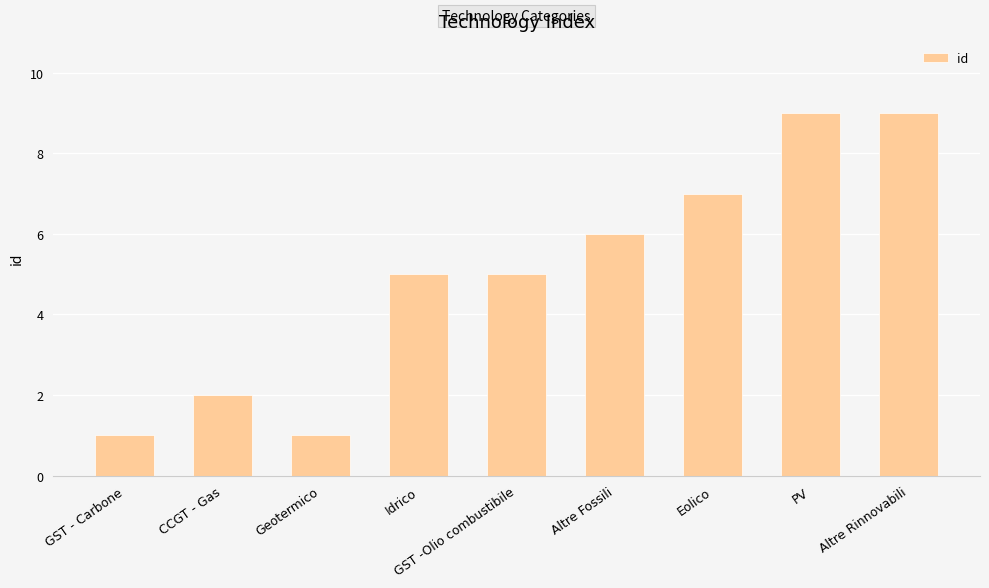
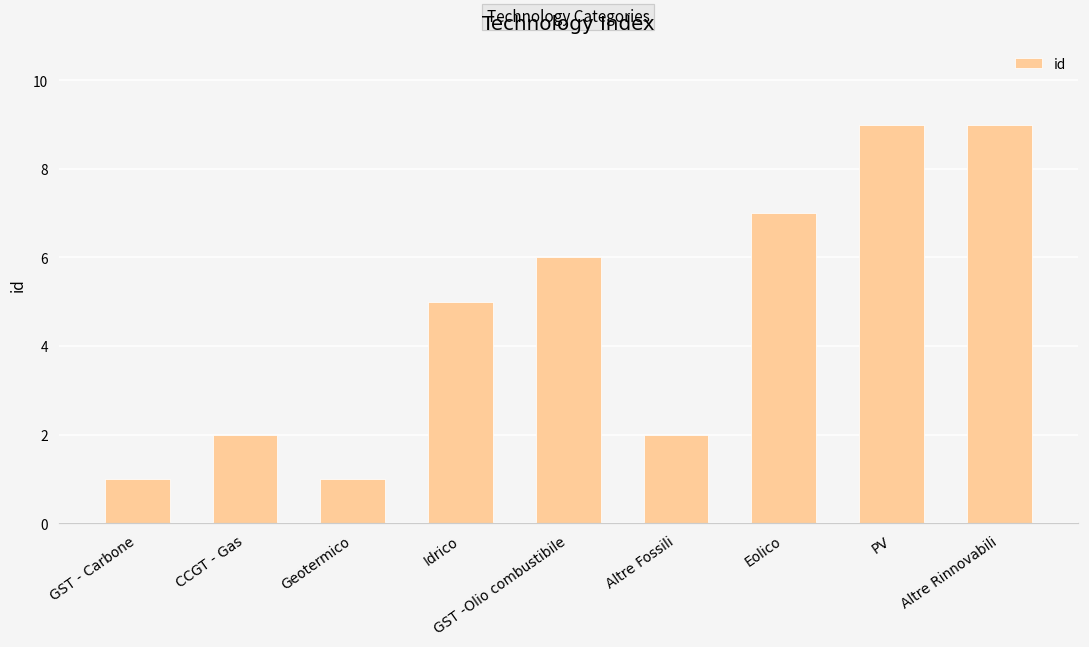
GST -Olio combustibile: 5 -> 6
Altre Fossili: 6 -> 2
